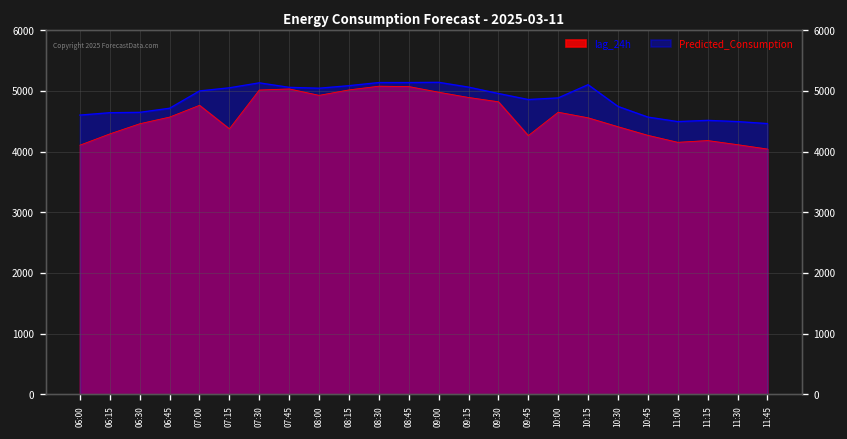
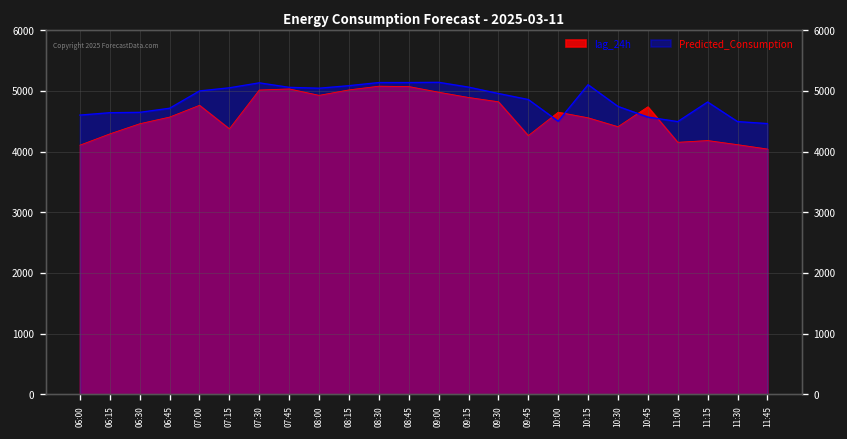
Predicted_Consumption, 10:00: 4900 -> 4500
lag_24h, 10:45: 4300 -> 4700
Predicted_Consumption, 11:15: 4500 -> 4800
